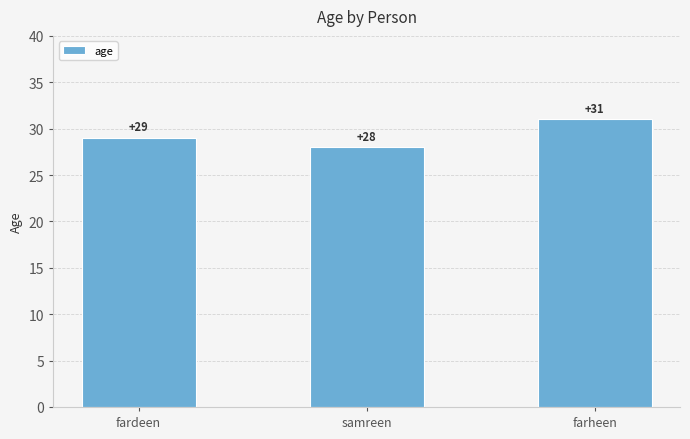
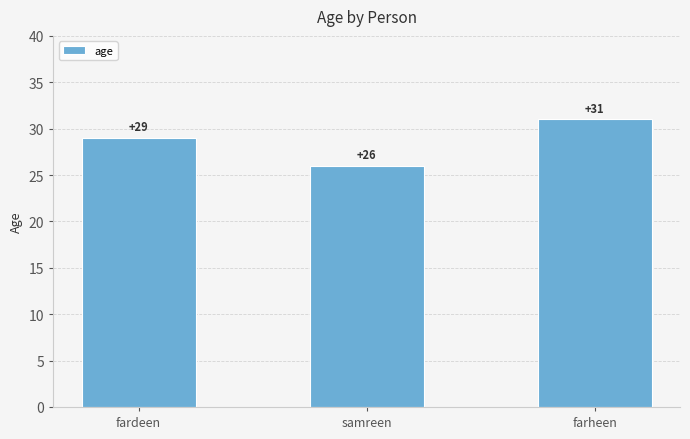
samreen: +28 -> +26
